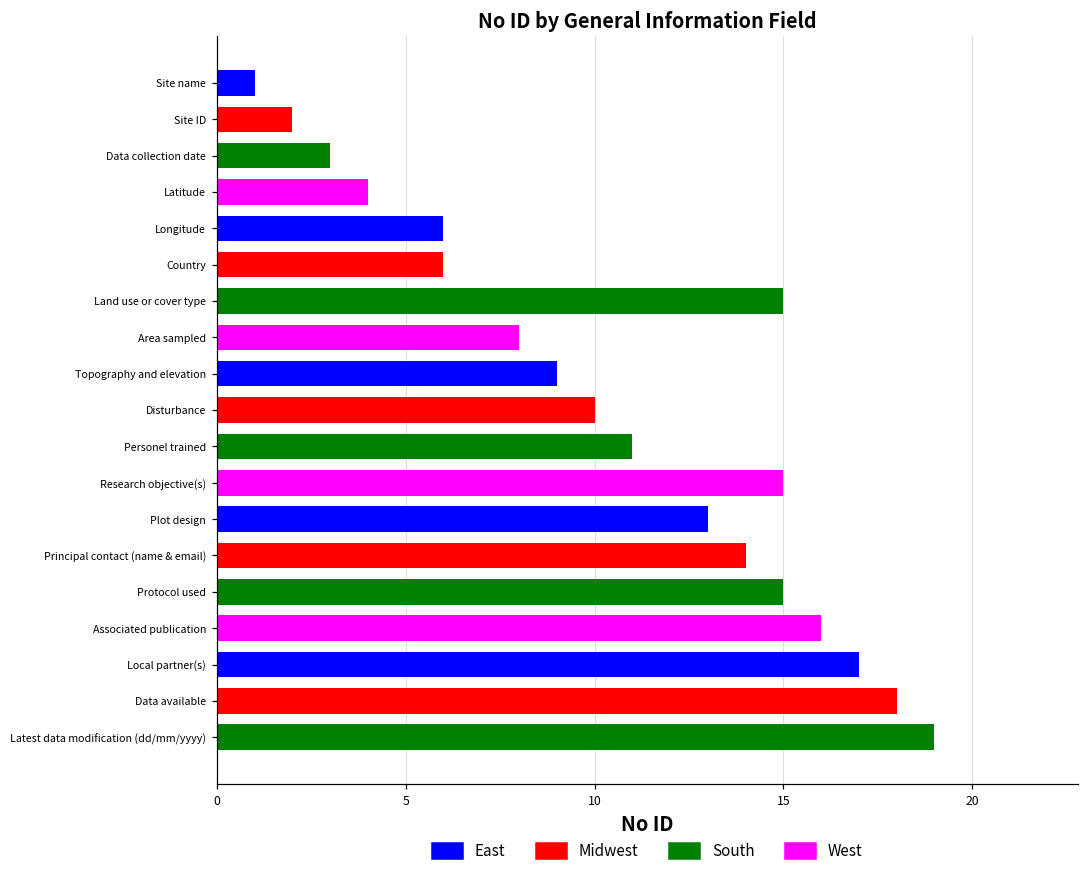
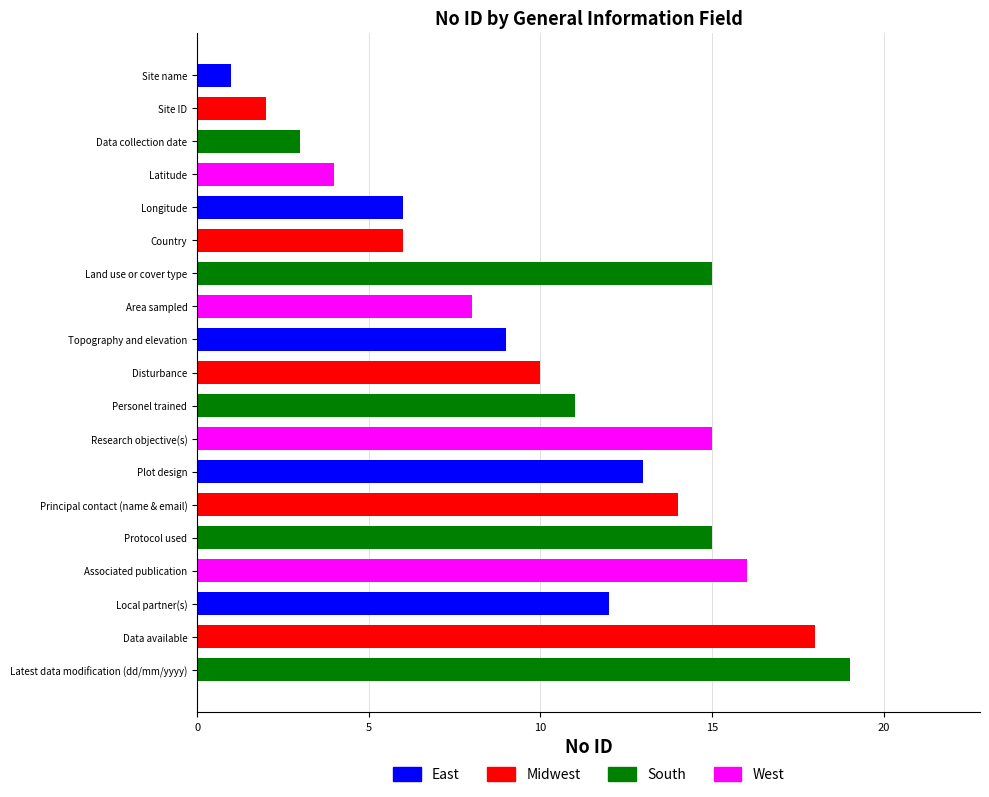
Local partner(s): 17 -> 12
